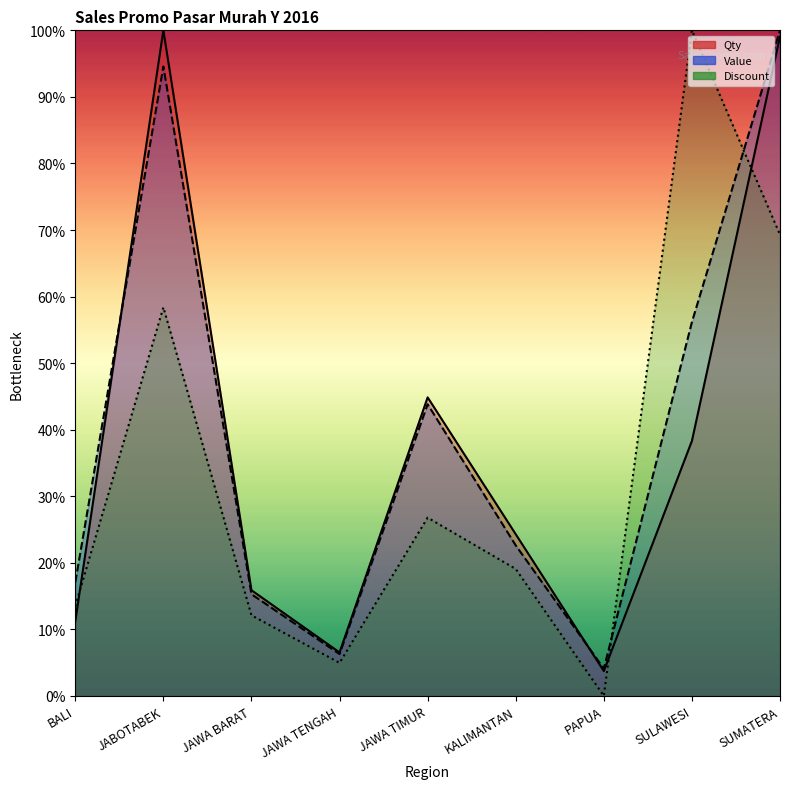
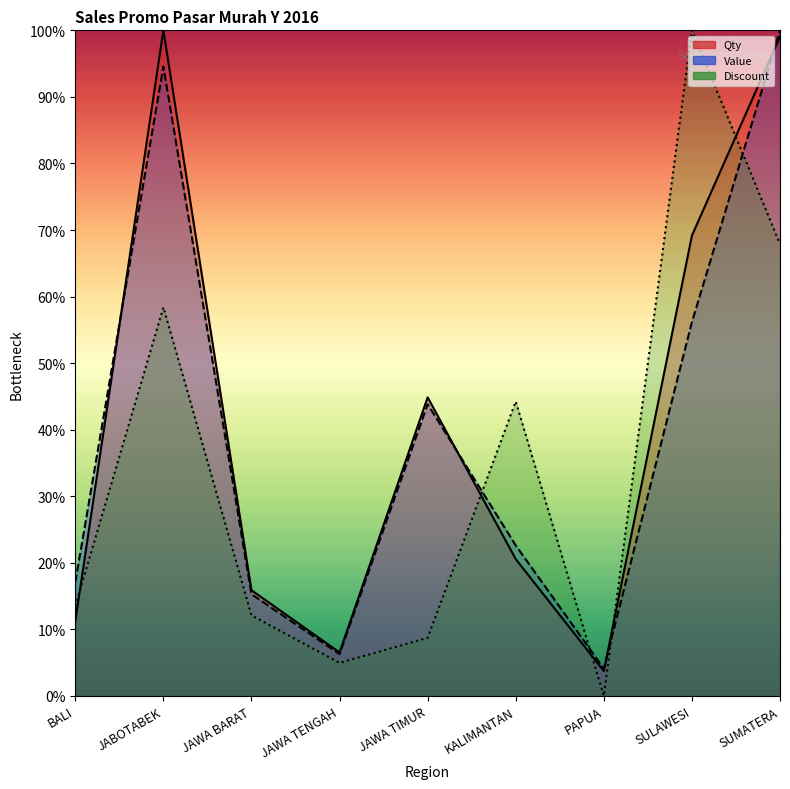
Discount, JAWA TIMUR: 27% -> 9%
Qty, KALIMANTAN: 24% -> 21%
Discount, KALIMANTAN: 19% -> 44%
Qty, SULAWESI: 38% -> 69%
Discount, SUMATERA: 69% -> 68%
